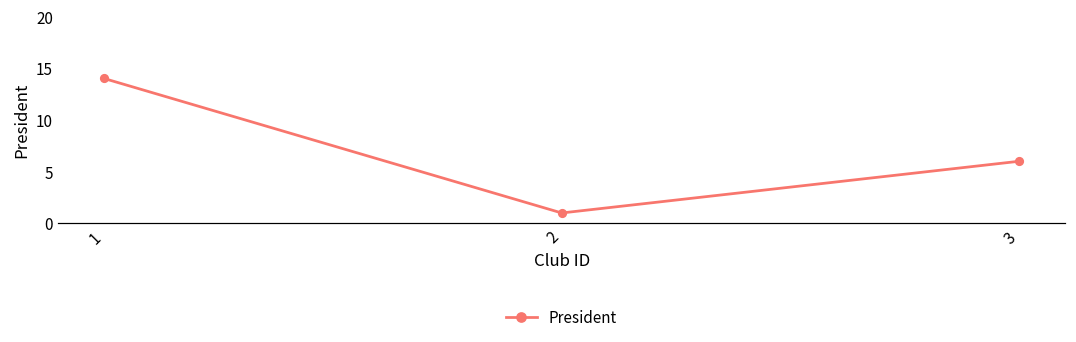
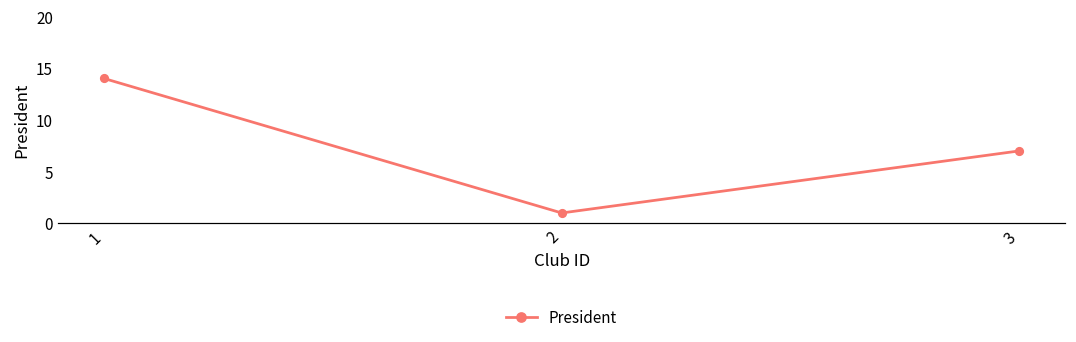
3: 6 -> 7
